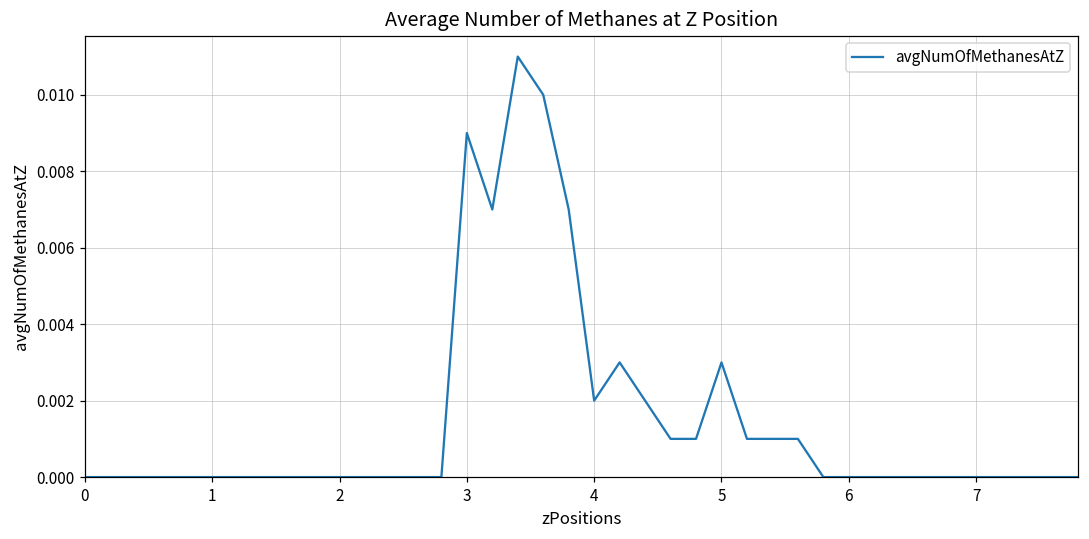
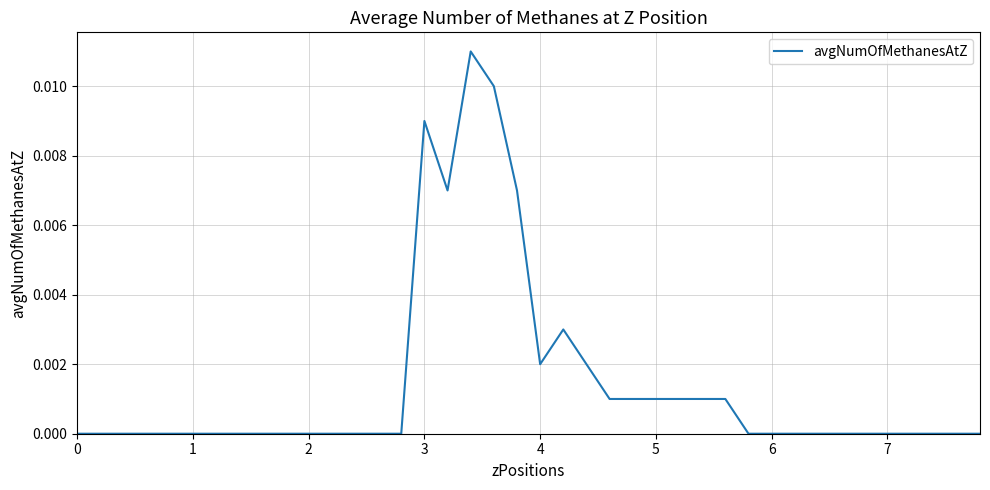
5: 0.003 -> 0.001
